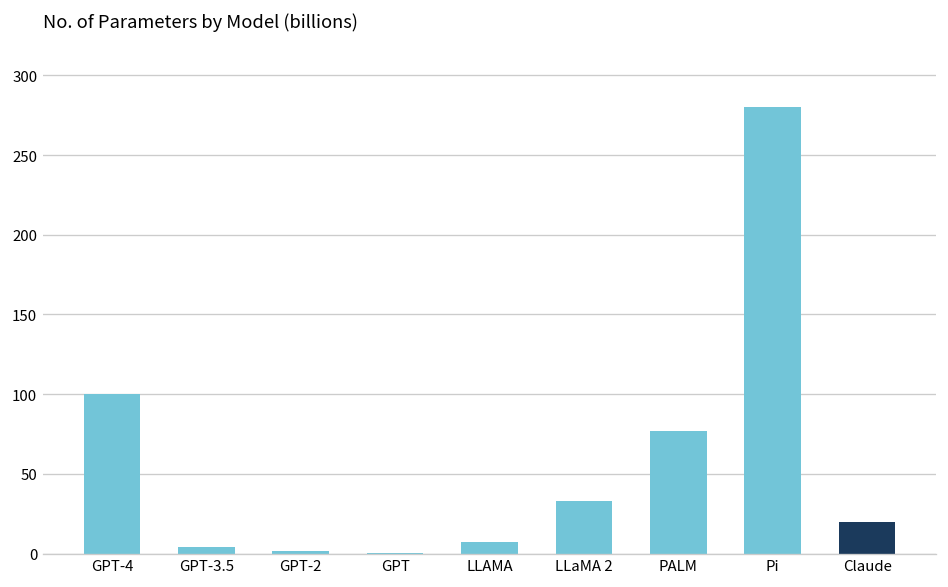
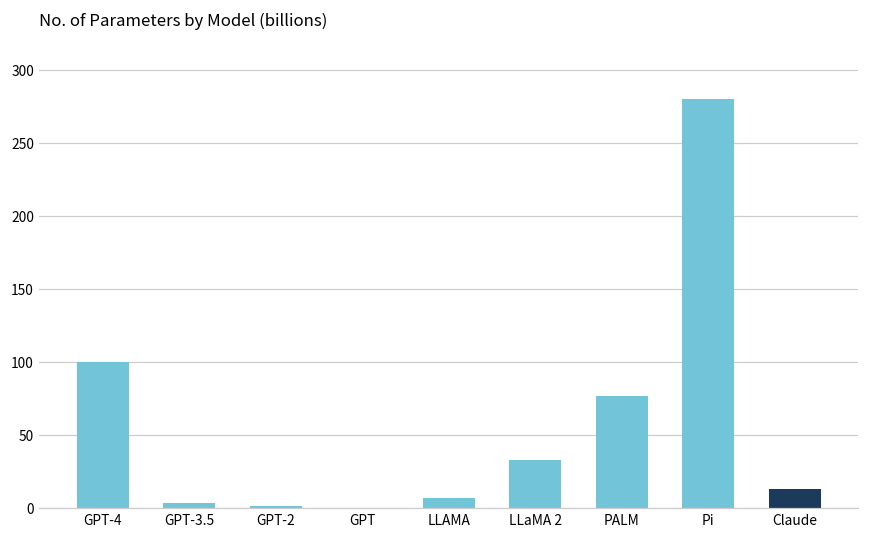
Claude: 20 -> 13
